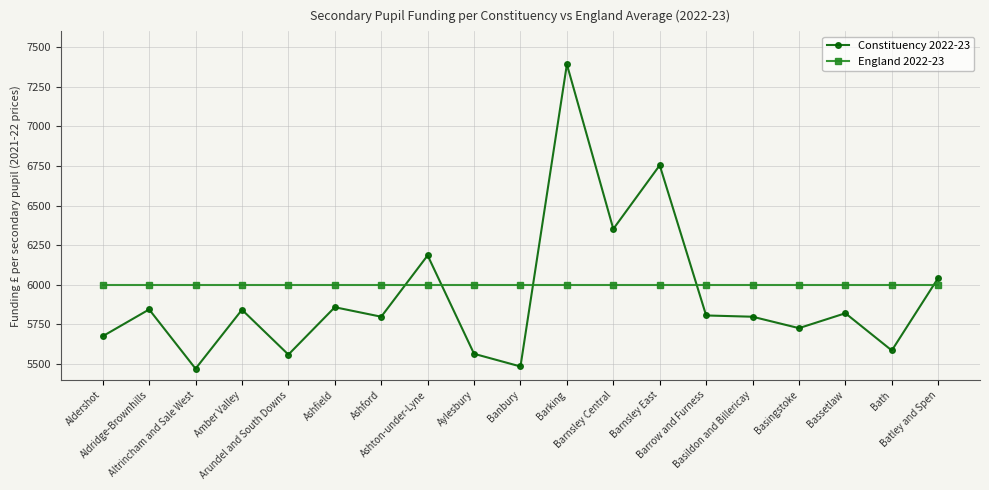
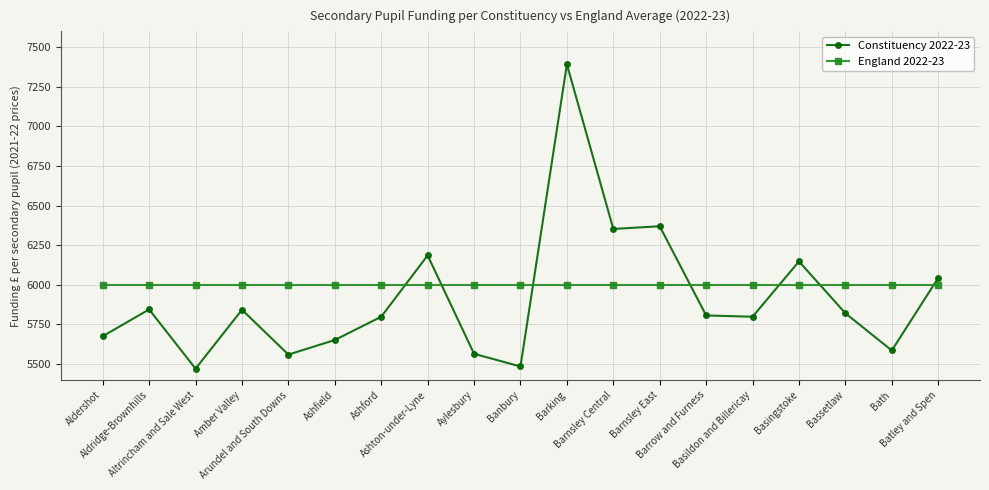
Constituency 2022-23, Ashfield: 5860 -> 5650
Constituency 2022-23, Barnsley East: 6760 -> 6370
Constituency 2022-23, Basingstoke: 5730 -> 6150
